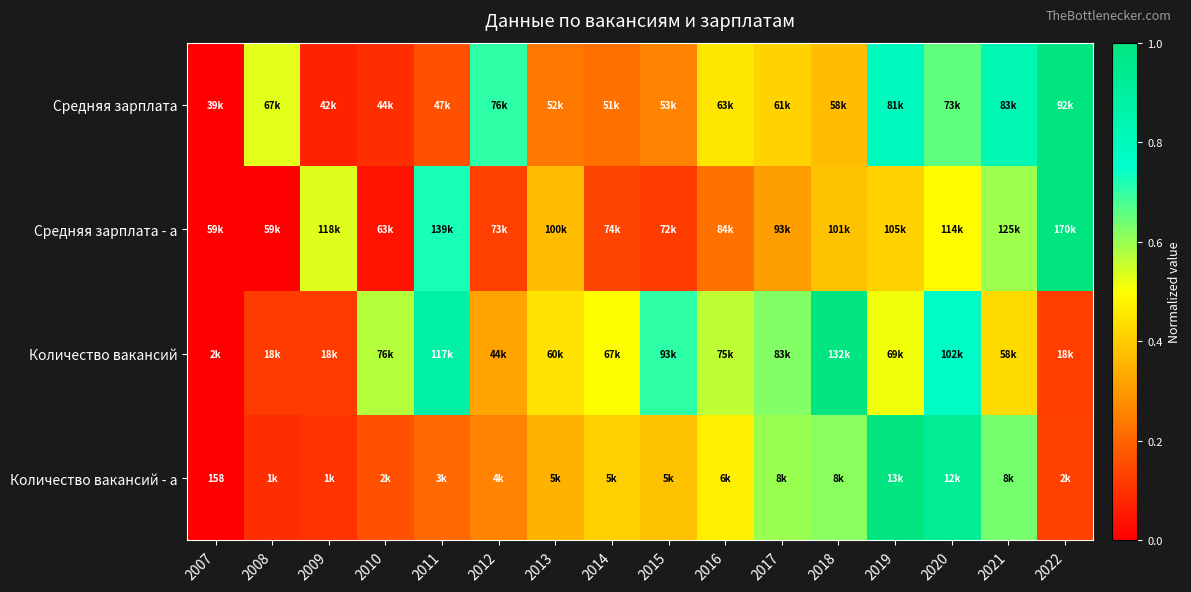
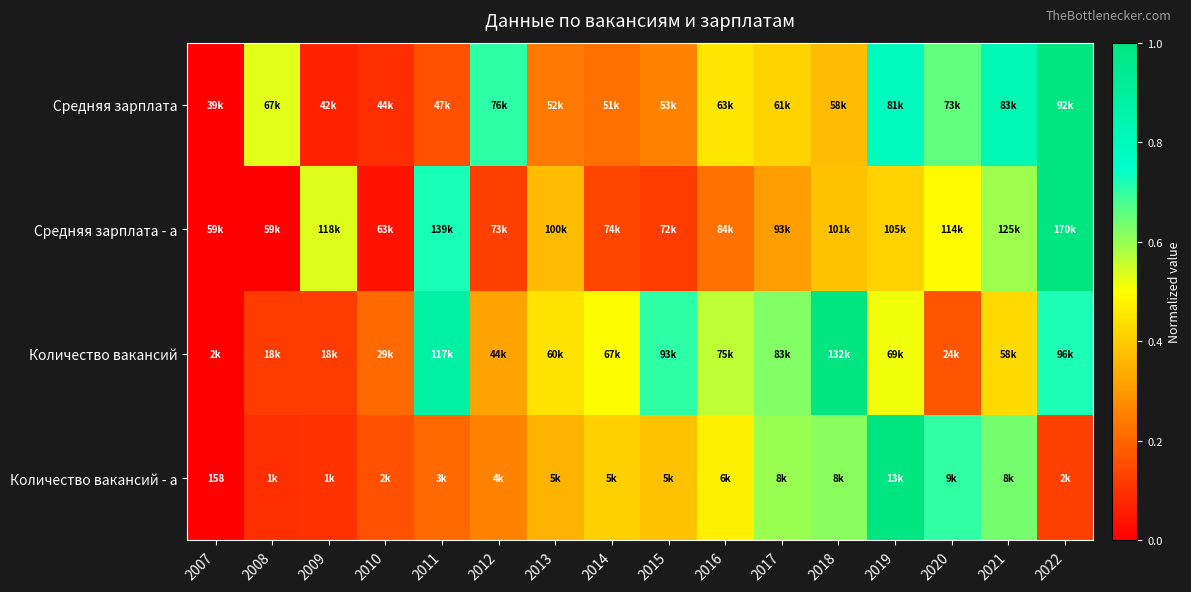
Количество вакансий, 2010: 76k -> 29k
Количество вакансий, 2020: 102k -> 24k
Количество вакансий, 2022: 18k -> 96k
Количество вакансий - a, 2020: 12k -> 9k
